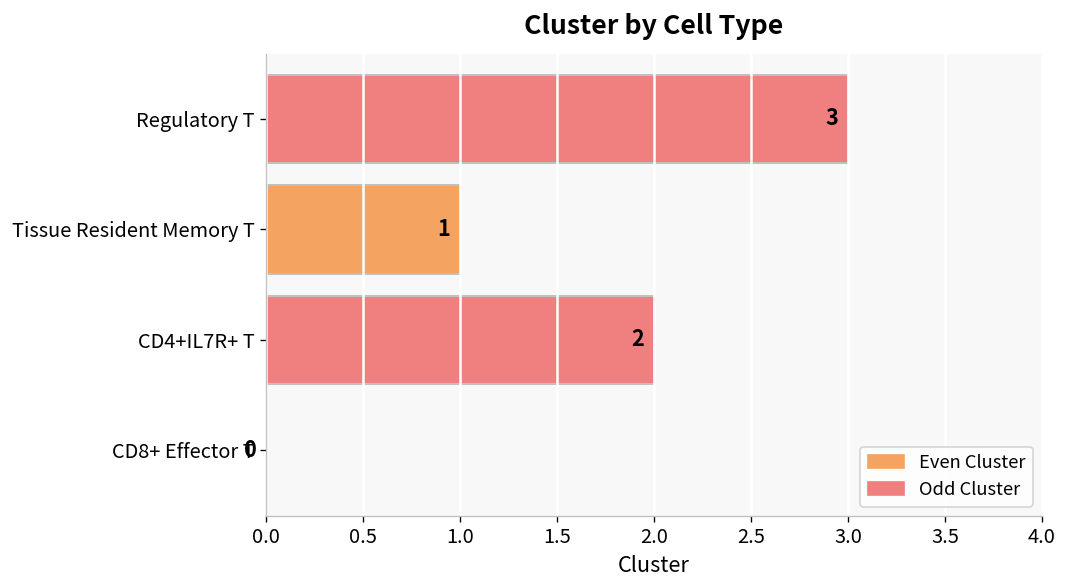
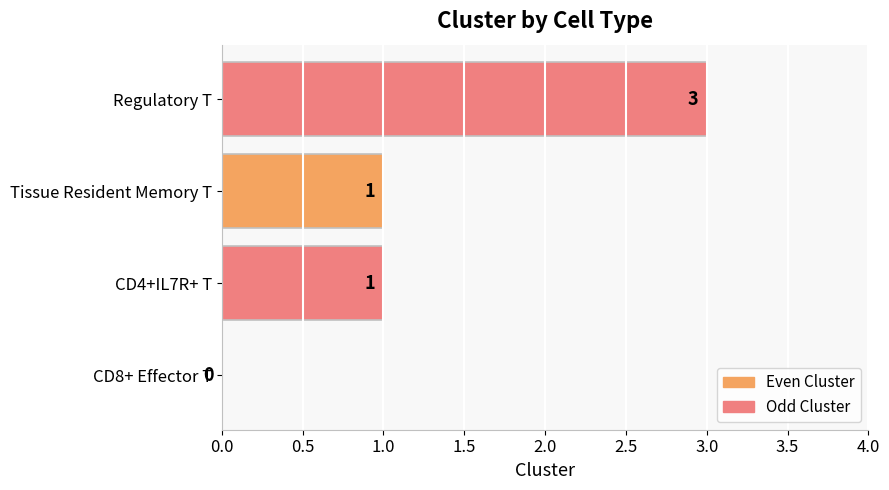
CD4+IL7R+ T: 2 -> 1
